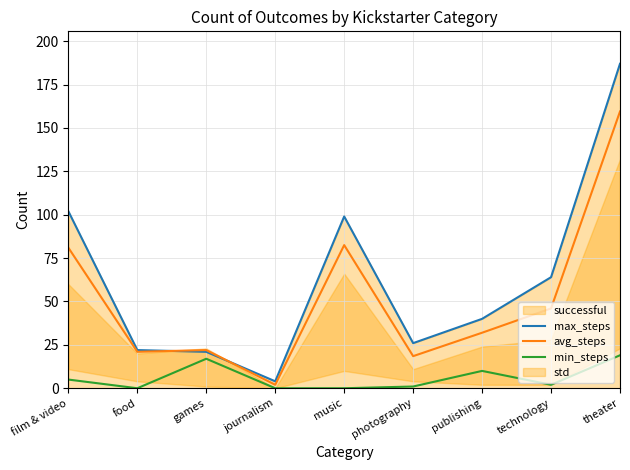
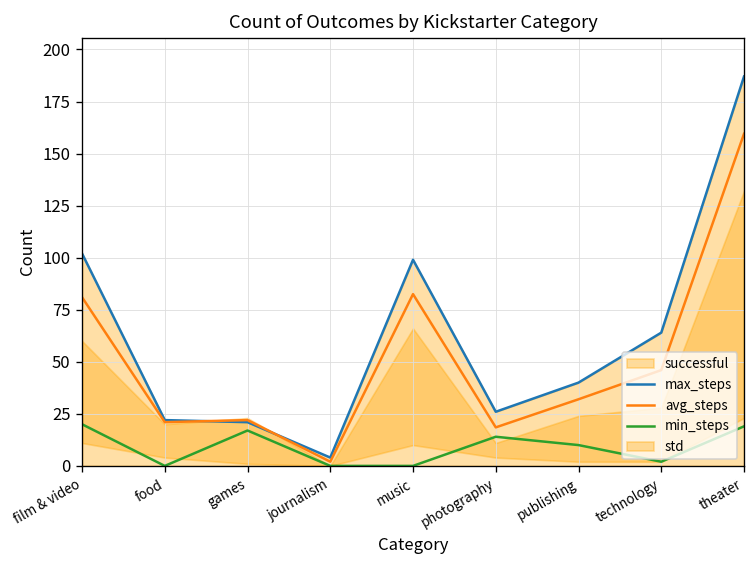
min_steps, film & video: 5 -> 20
min_steps, photography: 1 -> 14
